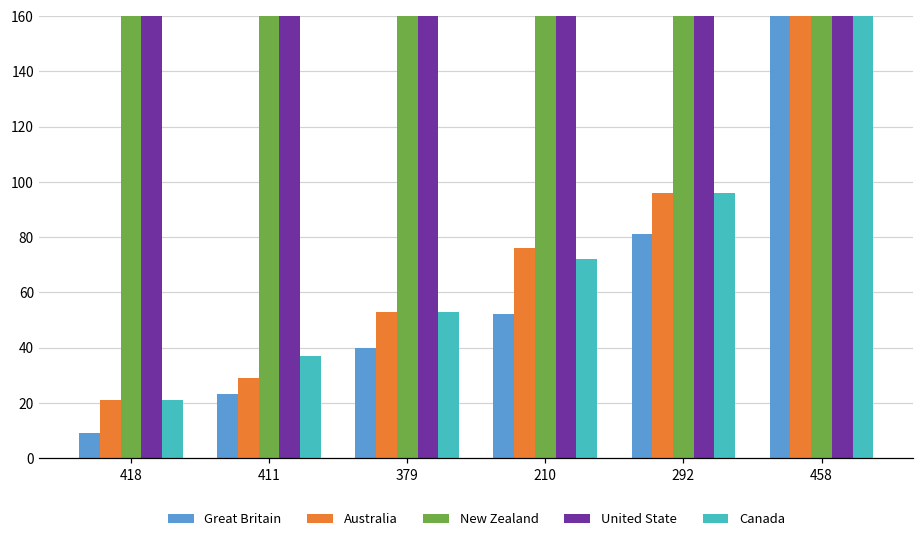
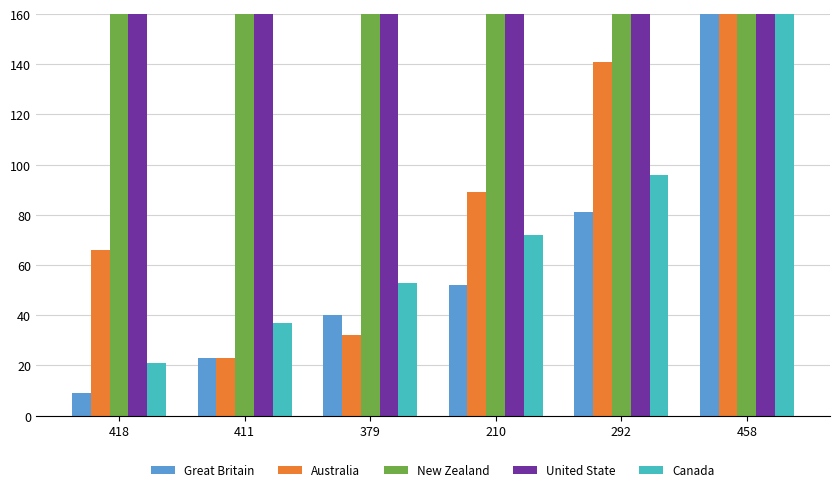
Australia, 418: 21 -> 66
Australia, 411: 29 -> 23
Australia, 379: 53 -> 32
Australia, 210: 76 -> 89
Australia, 292: 96 -> 141
